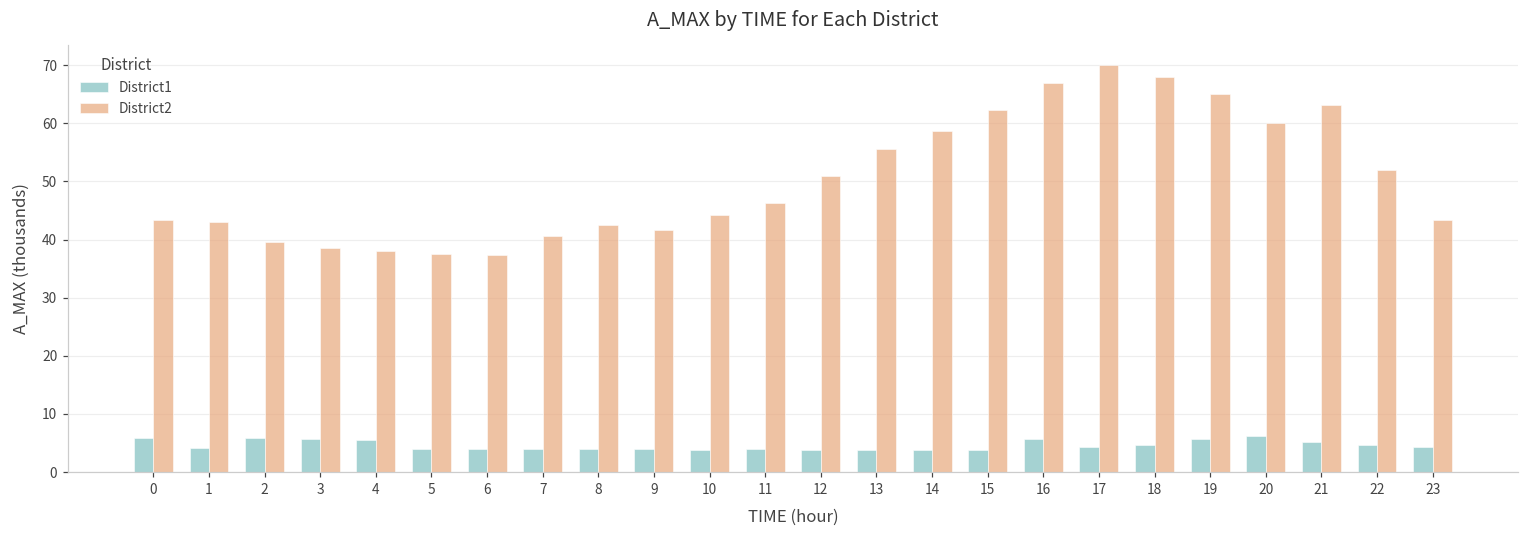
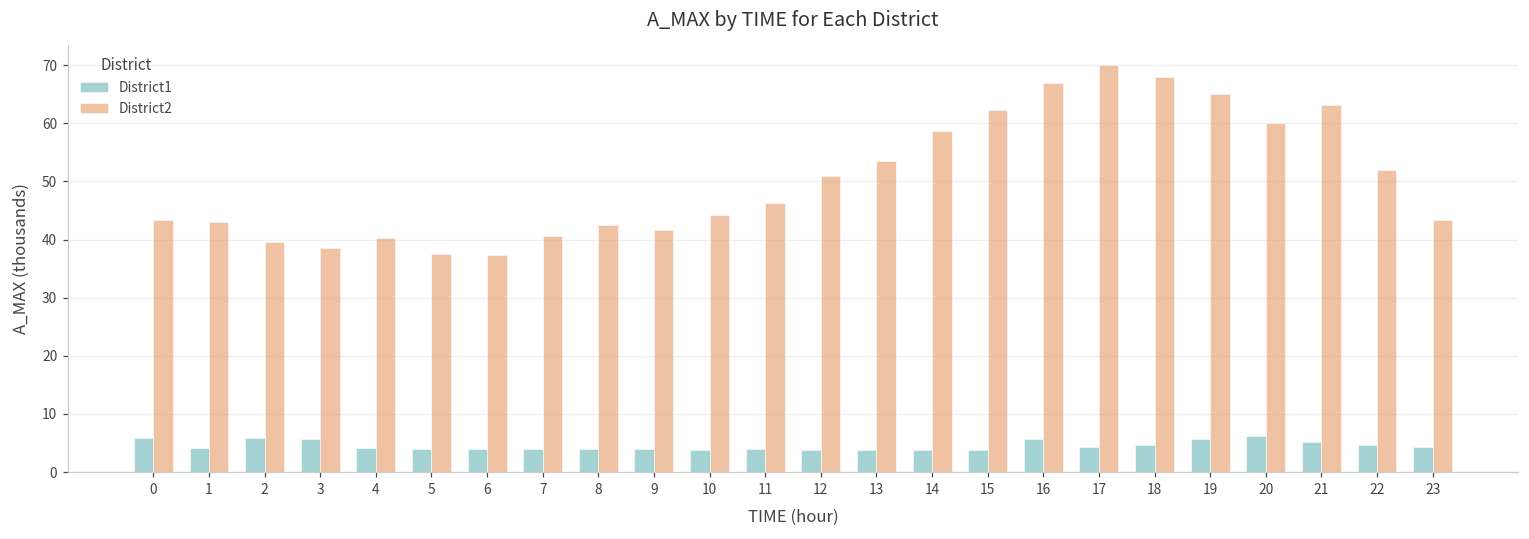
District1, 4: 6 -> 4
District2, 4: 38 -> 40
District2, 13: 56 -> 53
